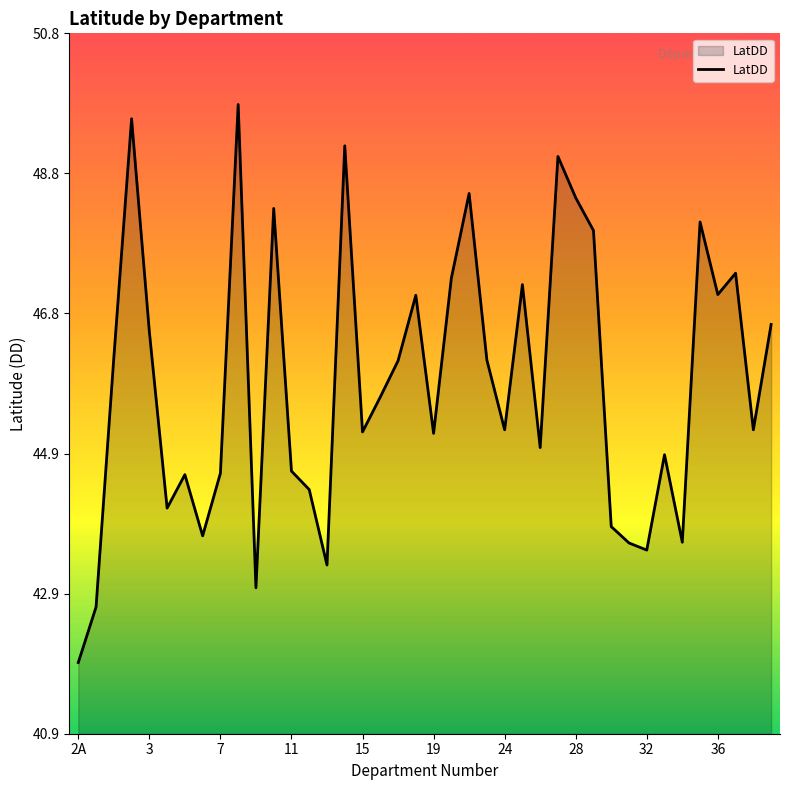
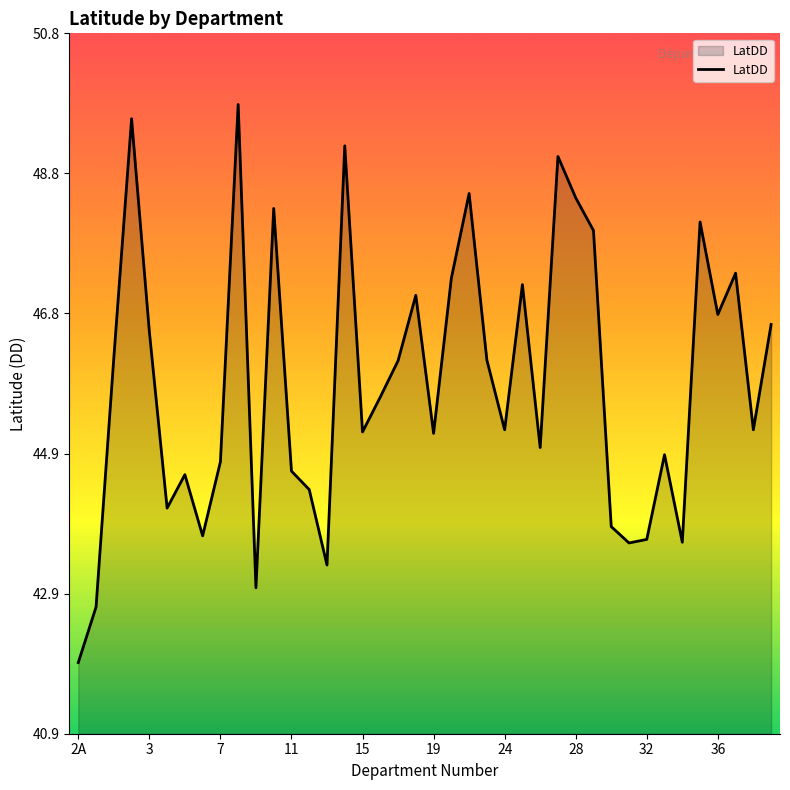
7: 44.6 -> 44.7
32: 43.5 -> 43.7
36: 47.1 -> 46.8
